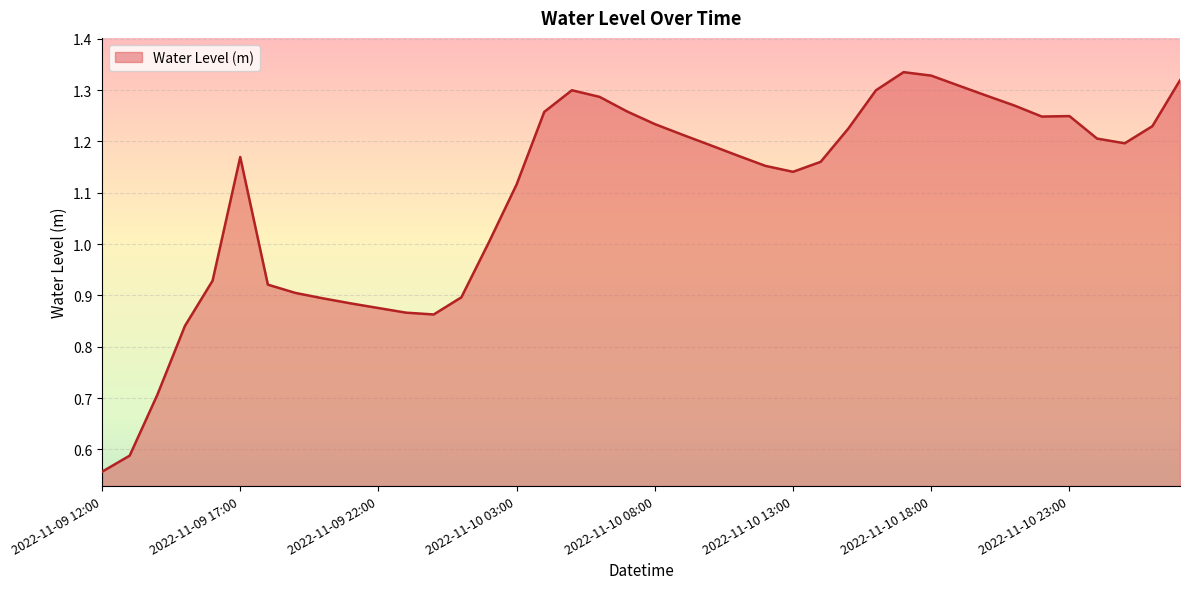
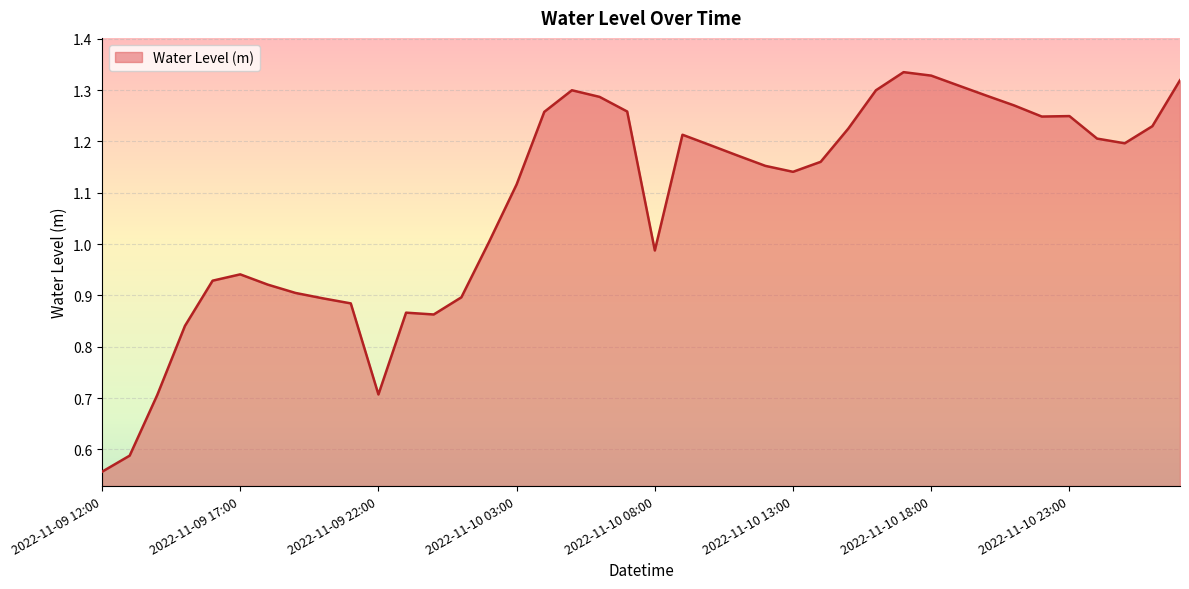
2022-11-09 17:00: 1.17 -> 0.94
2022-11-09 22:00: 0.88 -> 0.71
2022-11-10 08:00: 1.23 -> 0.99
